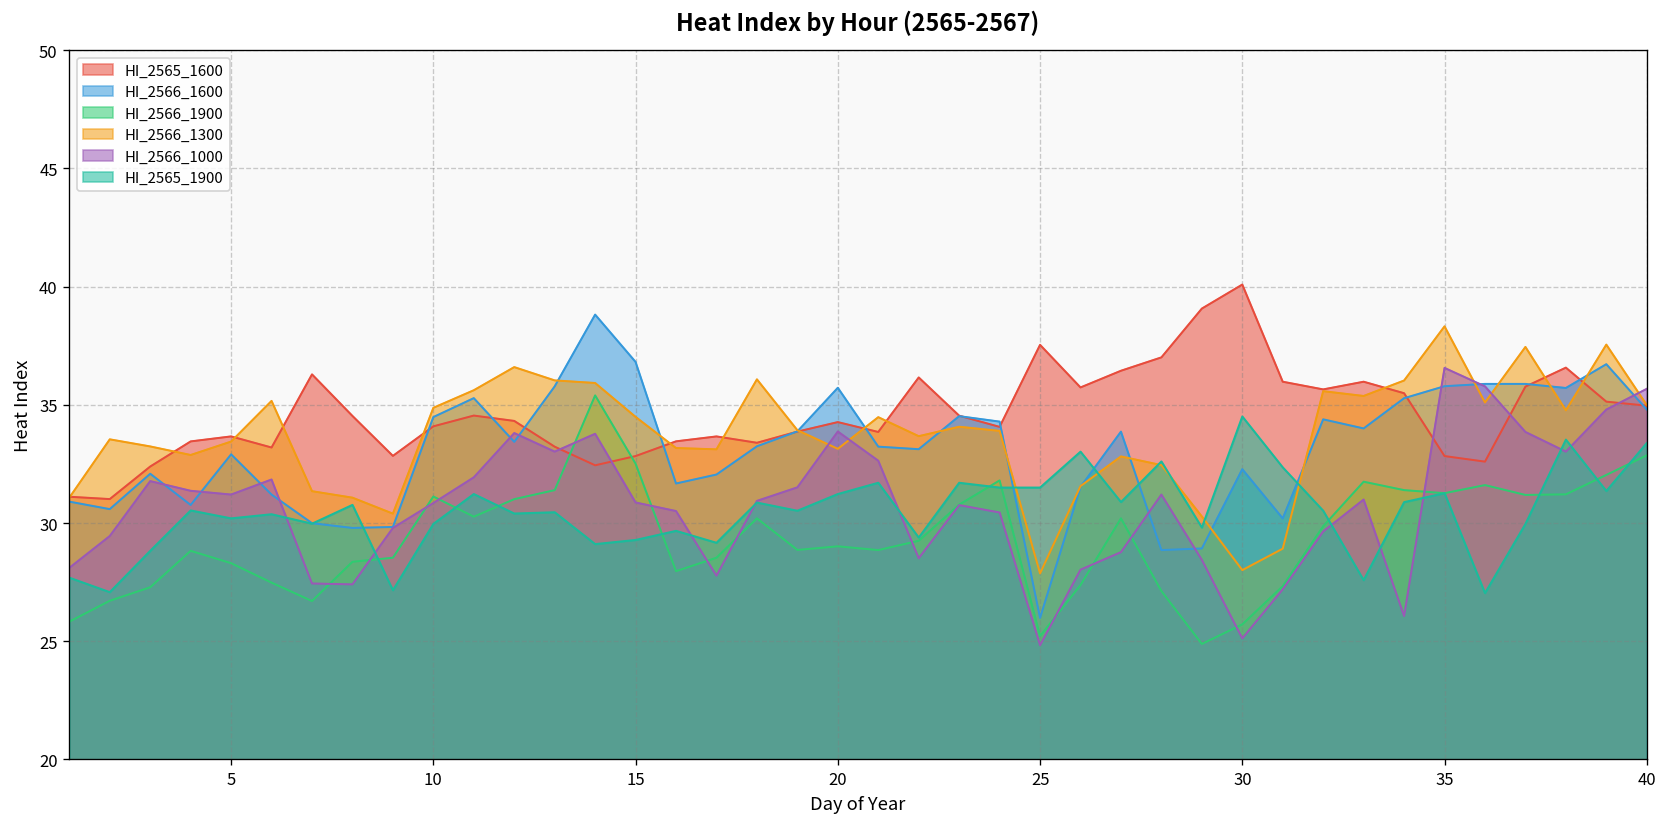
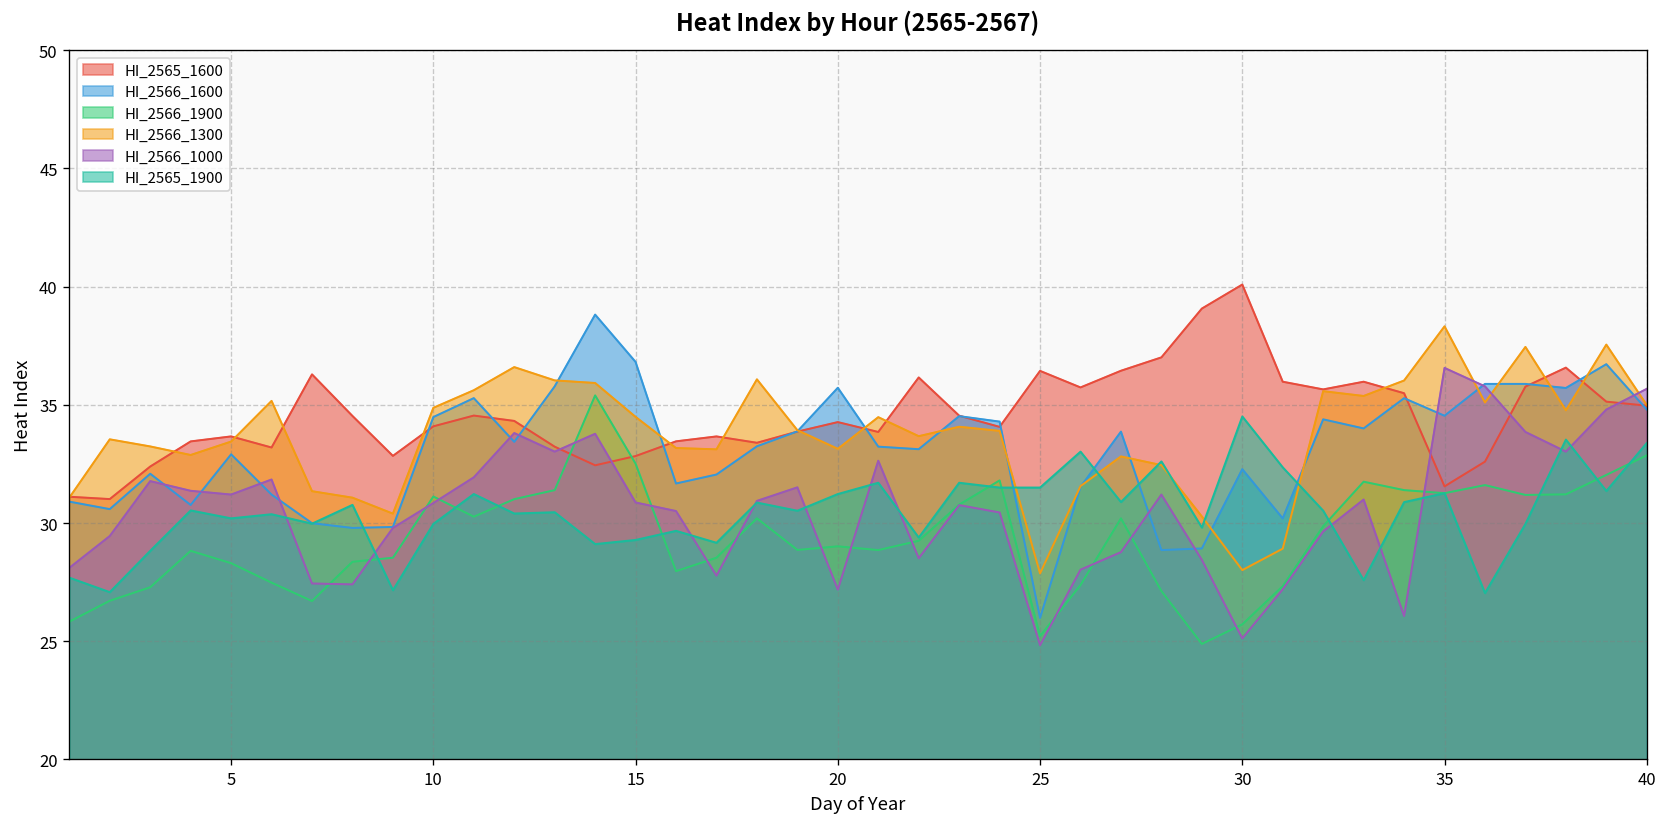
HI_2566_1000, 20: 33.9 -> 27.2
HI_2565_1600, 25: 37.5 -> 36.4
HI_2565_1600, 35: 32.8 -> 31.6
HI_2566_1600, 35: 35.8 -> 34.5
